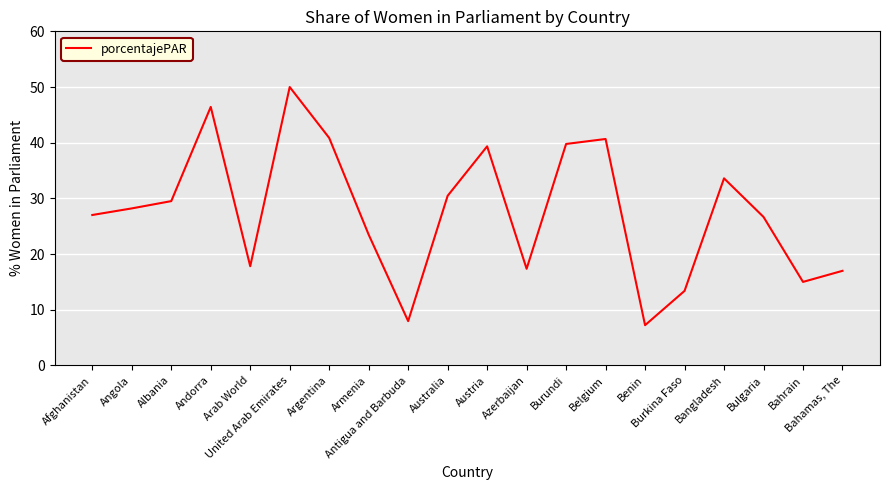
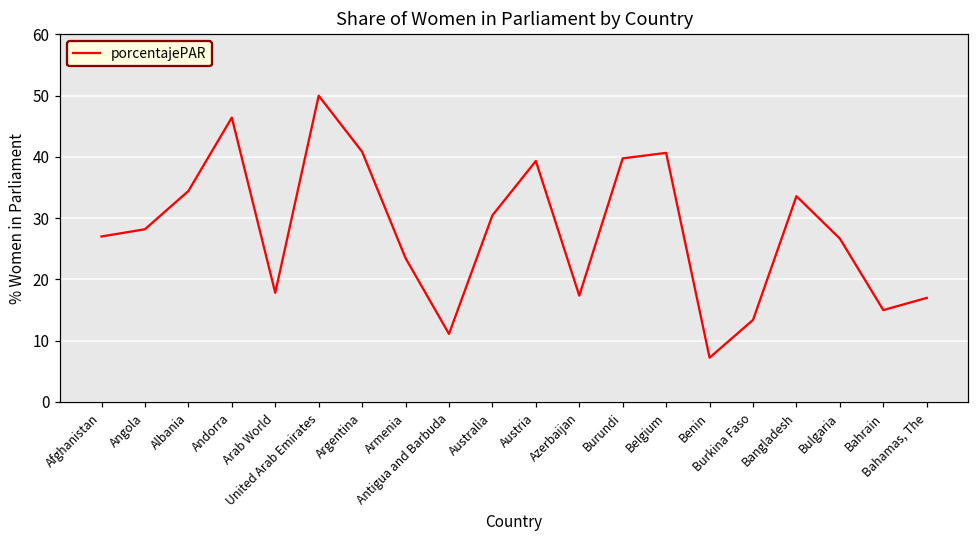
Albania: 30 -> 34
Antigua and Barbuda: 8 -> 11
